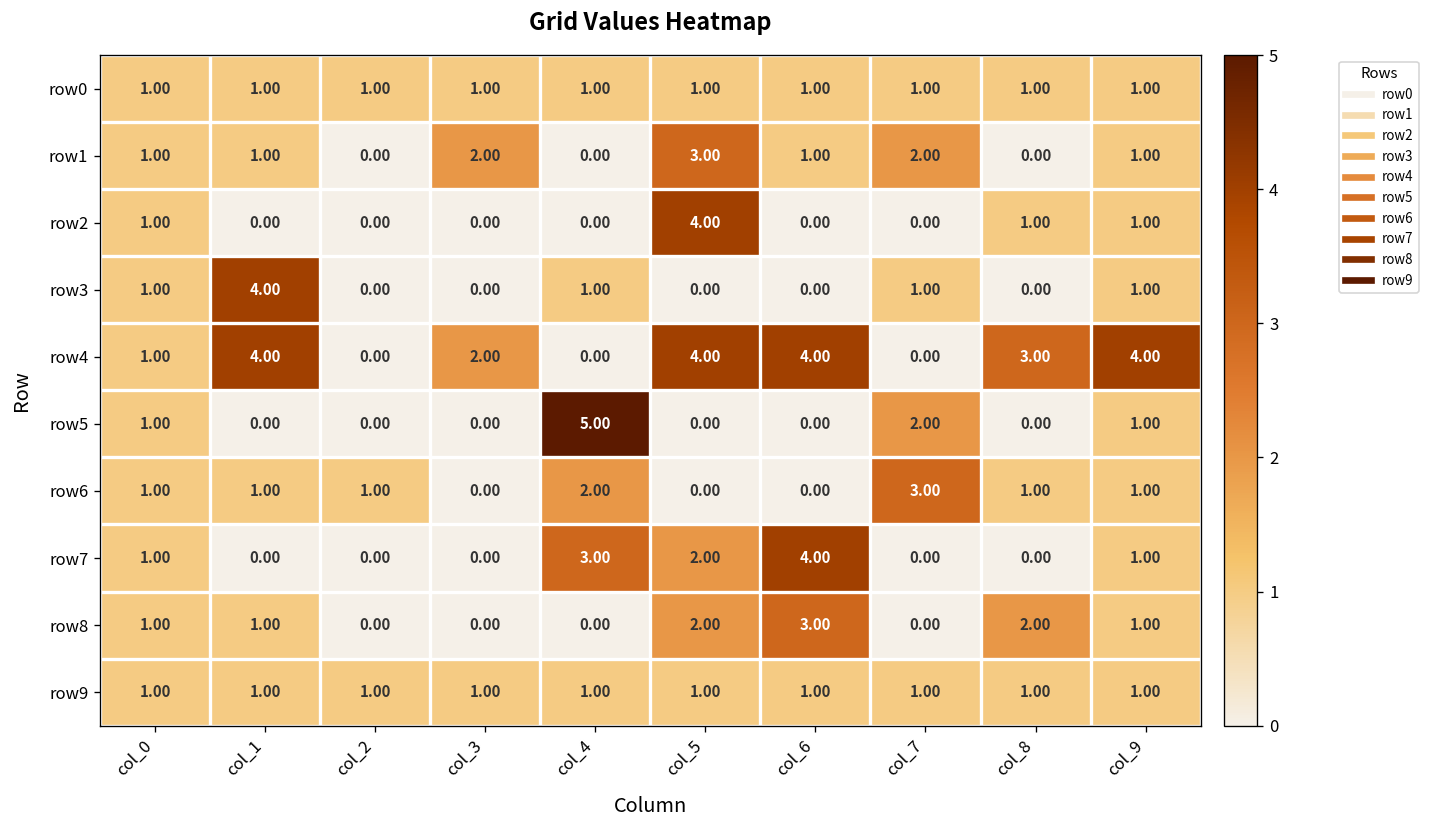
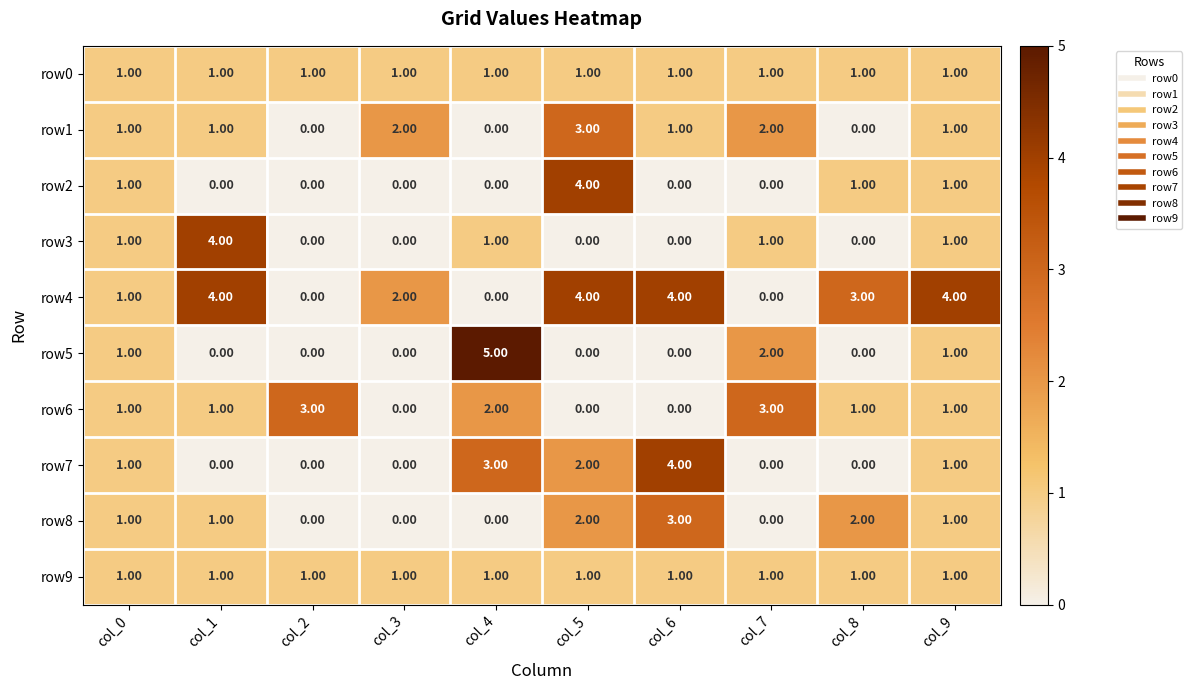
row6, col_2: 1.00 -> 3.00
